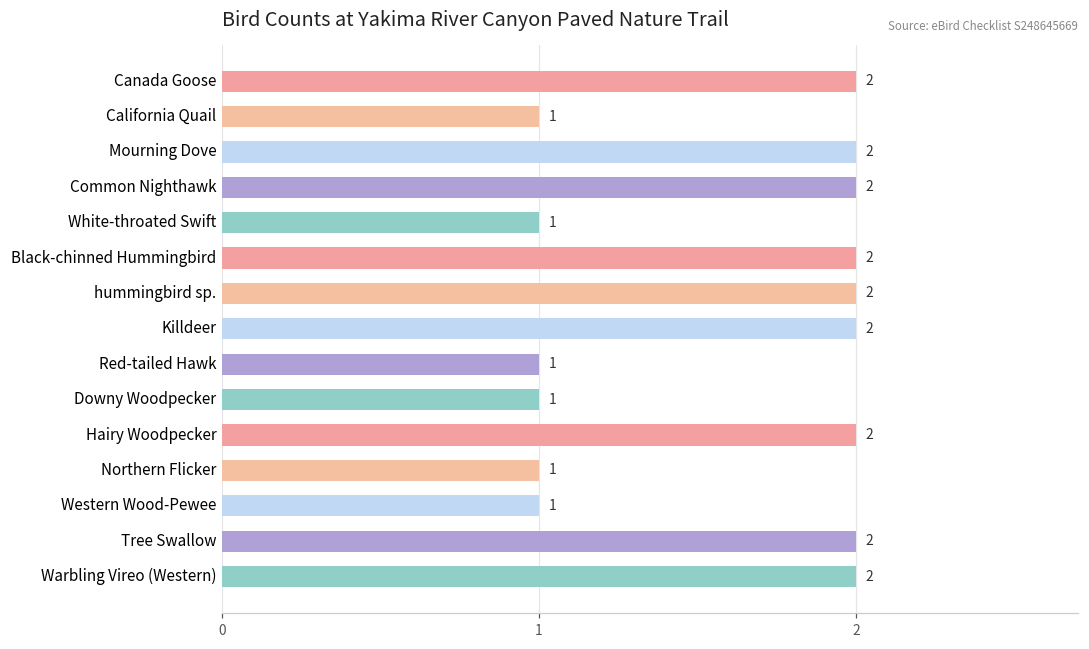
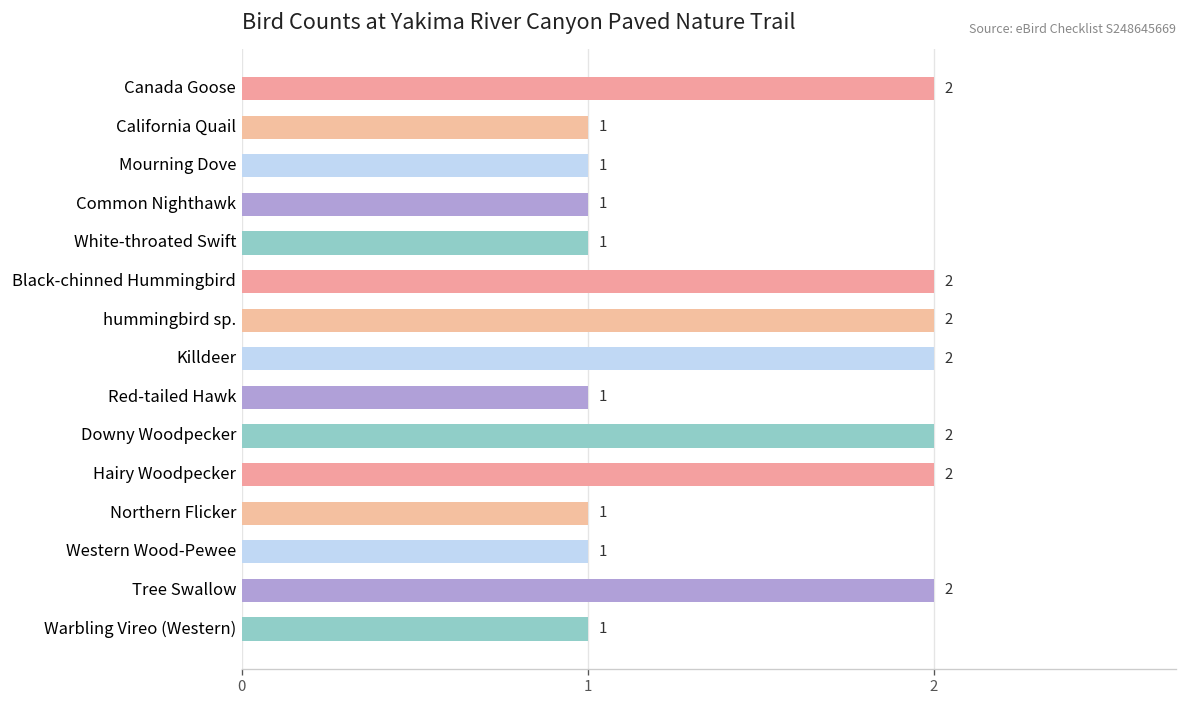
Mourning Dove: 2 -> 1
Common Nighthawk: 2 -> 1
Downy Woodpecker: 1 -> 2
Warbling Vireo (Western): 2 -> 1
